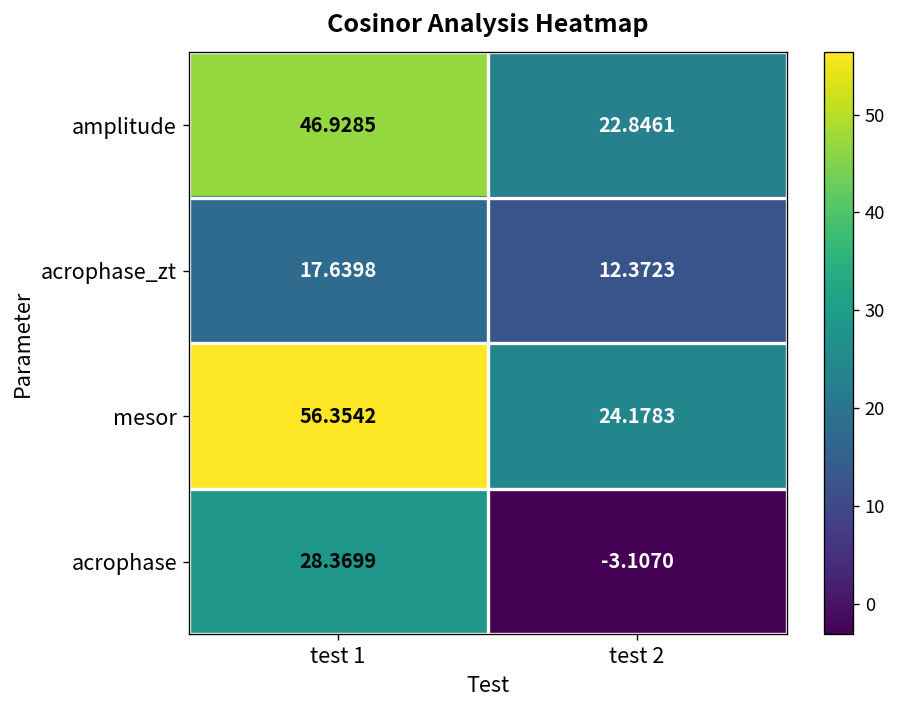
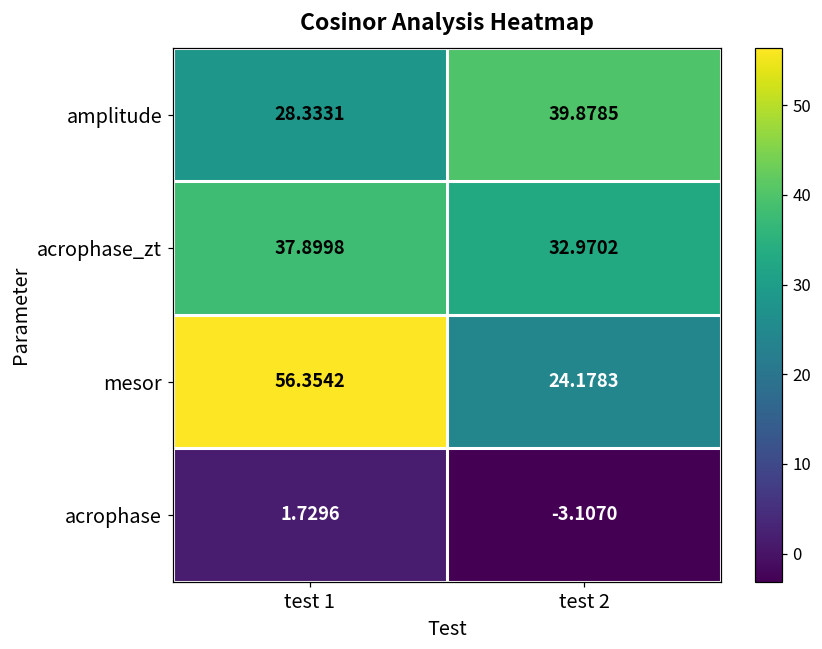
amplitude, test 1: 46.9285 -> 28.3331
amplitude, test 2: 22.8461 -> 39.8785
acrophase_zt, test 1: 17.6398 -> 37.8998
acrophase_zt, test 2: 12.3723 -> 32.9702
acrophase, test 1: 28.3699 -> 1.7296
